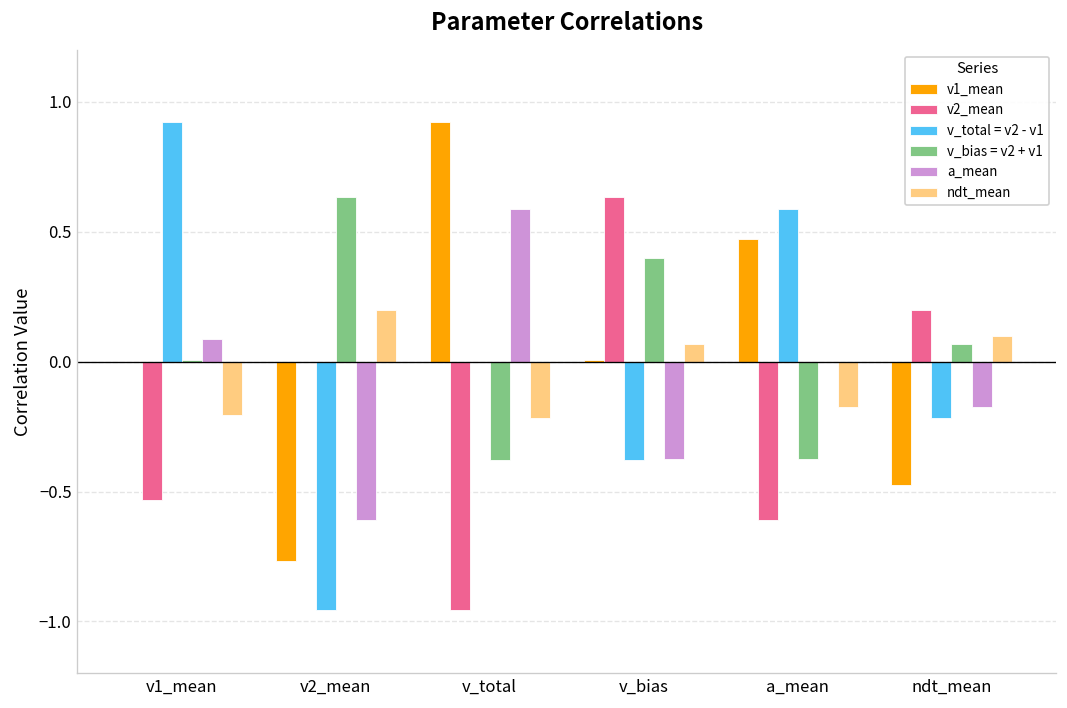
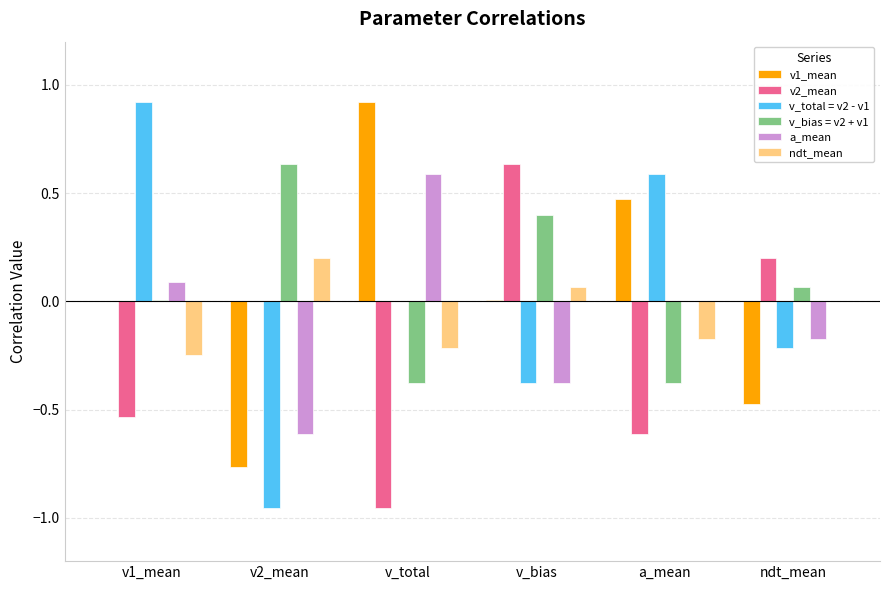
ndt_mean, v1_mean: -0.20 -> -0.25
ndt_mean, ndt_mean: 0.1 -> 0.0
